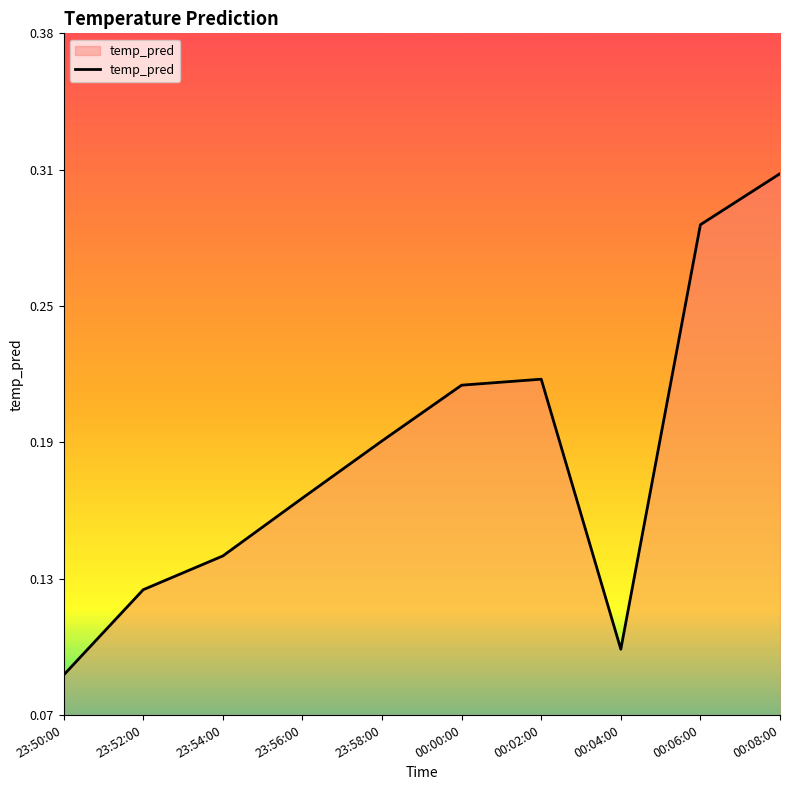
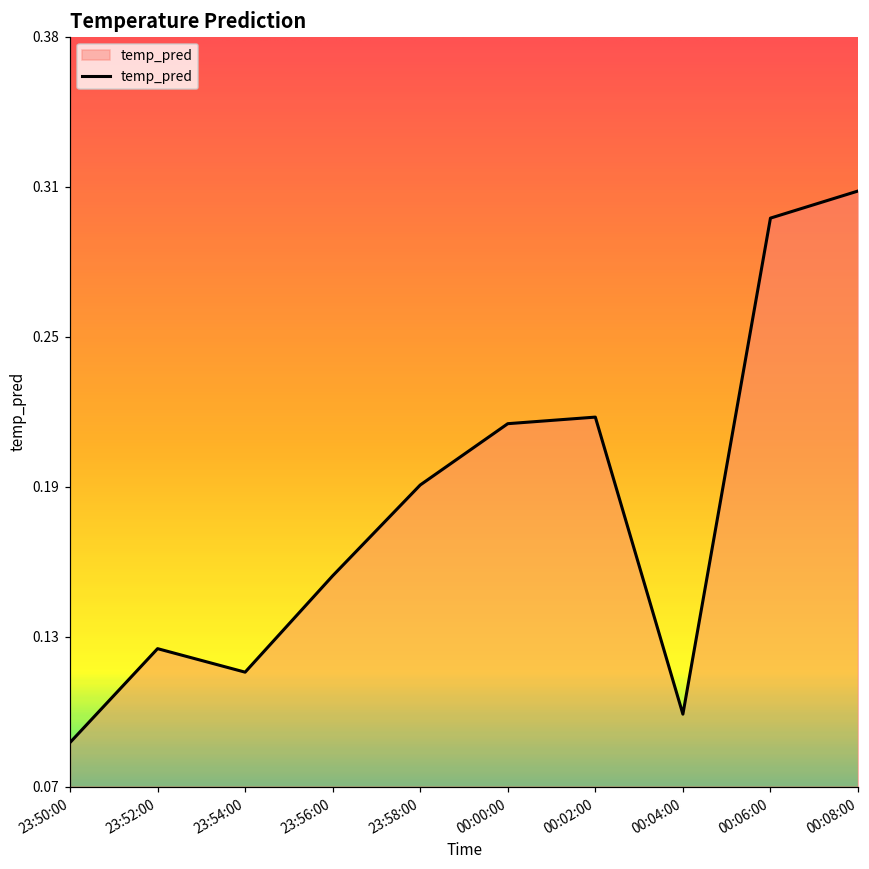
23:54:00: 0.142 -> 0.118
23:56:00: 0.168 -> 0.157
00:06:00: 0.290 -> 0.302
